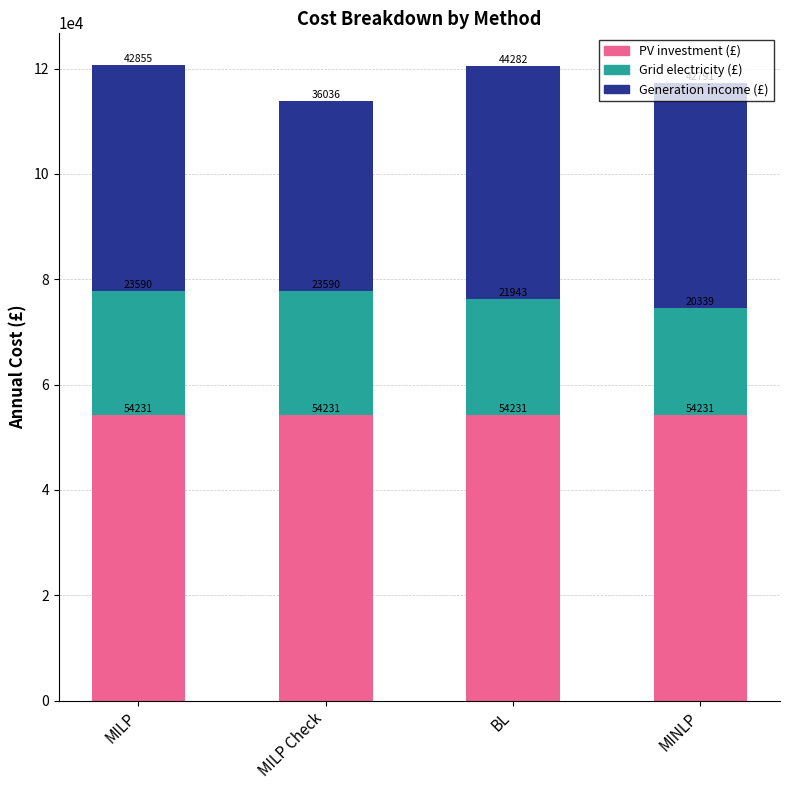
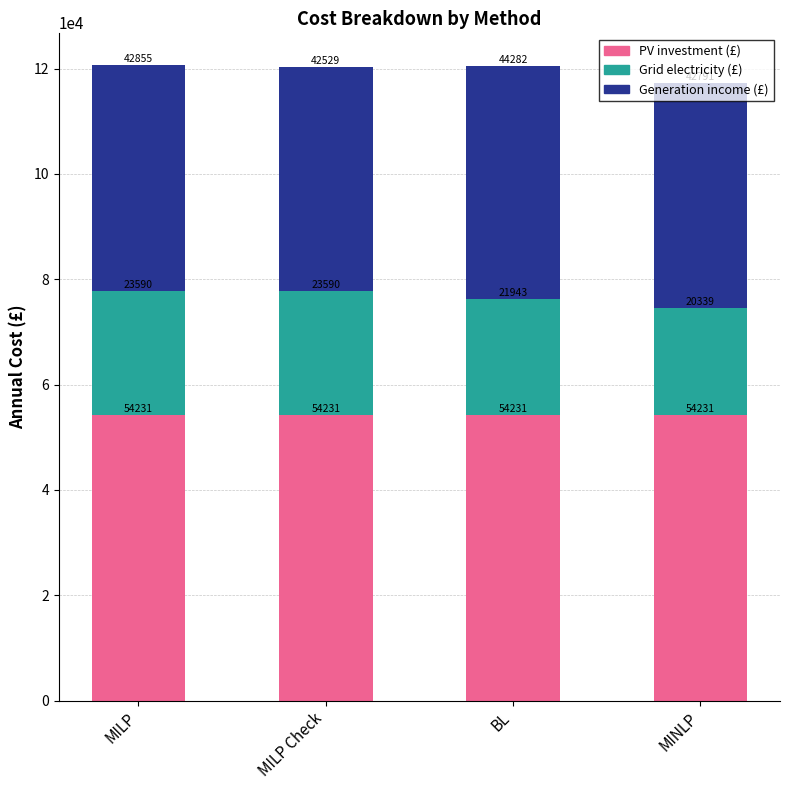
Generation income (£), MILP Check: 36036 -> 42529
